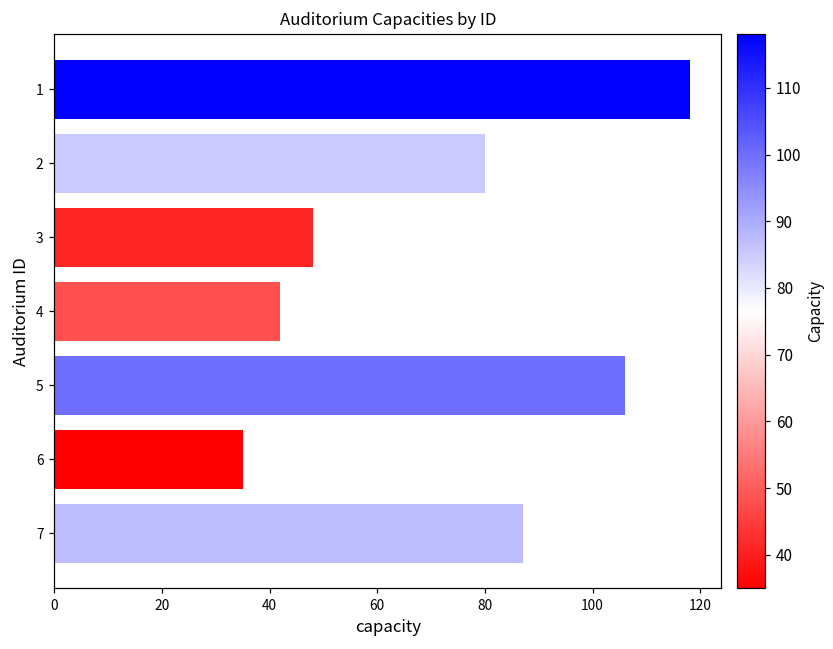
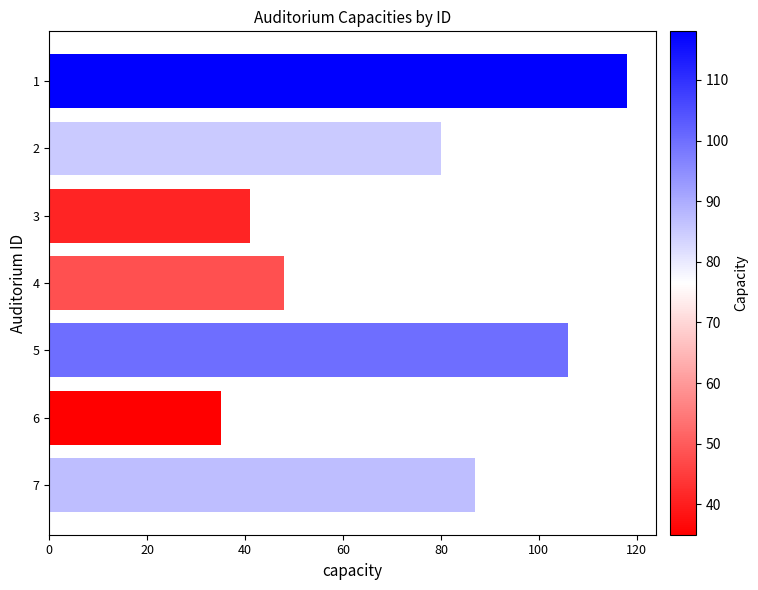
3: 48 -> 41
4: 42 -> 48
